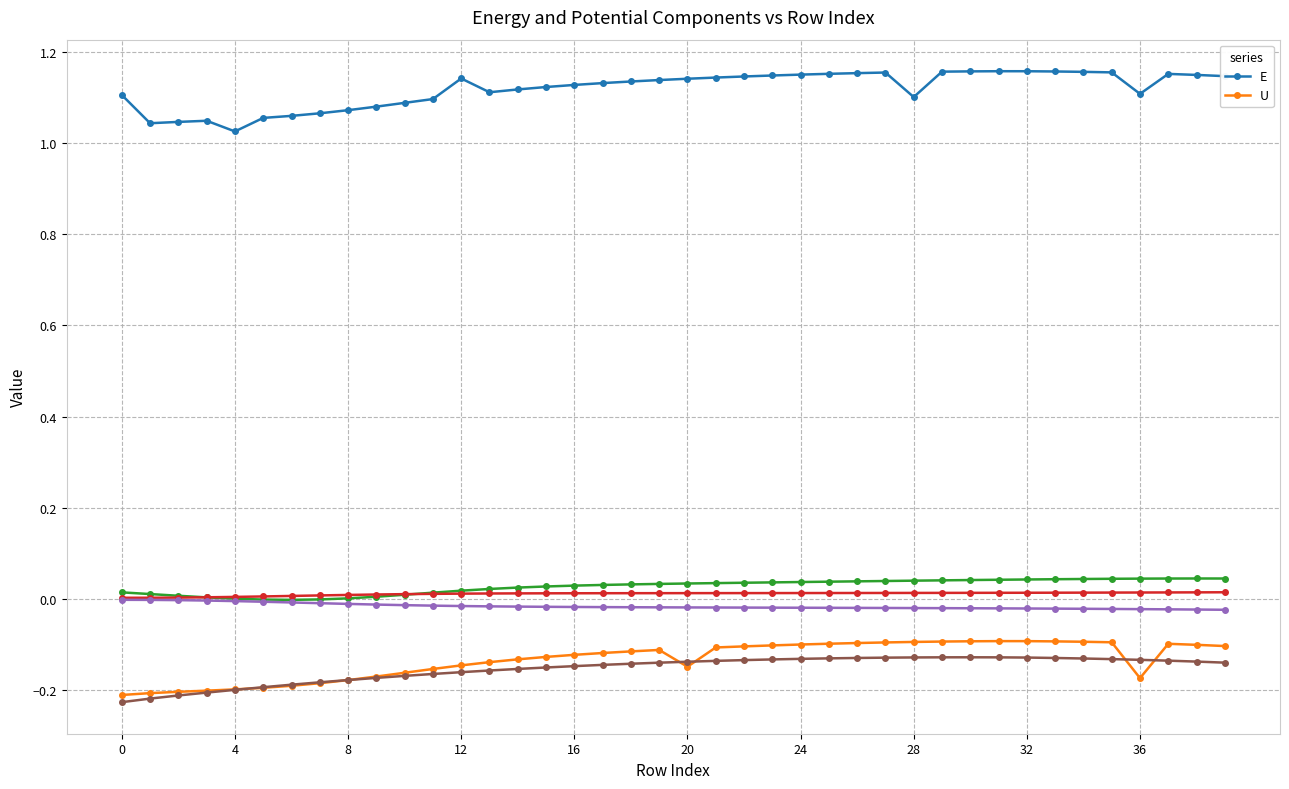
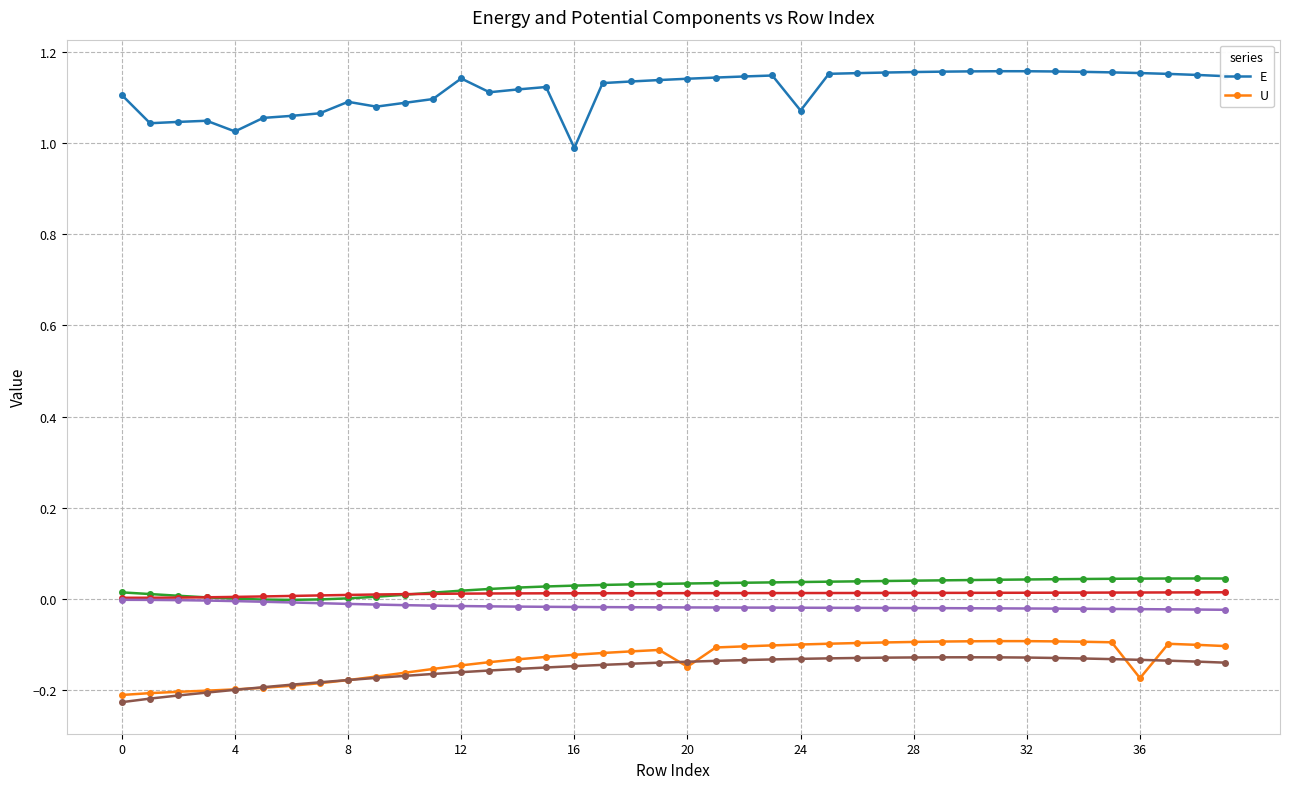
E, 8: 1.07 -> 1.09
E, 16: 1.13 -> 0.99
E, 24: 1.15 -> 1.07
E, 28: 1.10 -> 1.16
E, 36: 1.11 -> 1.15
